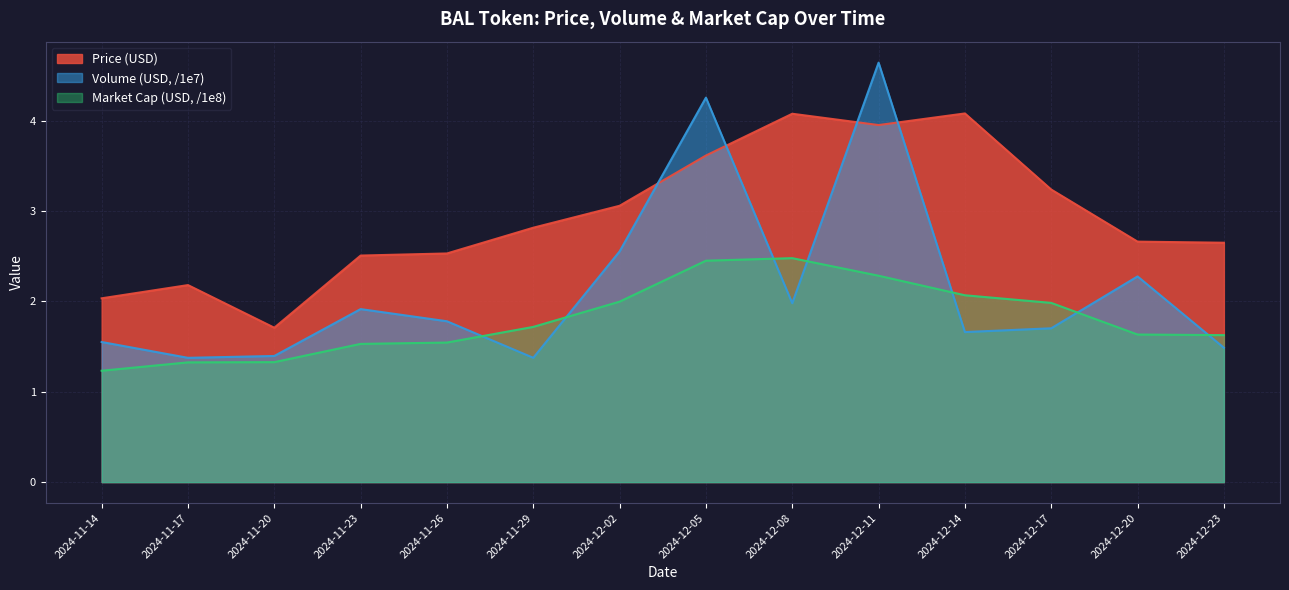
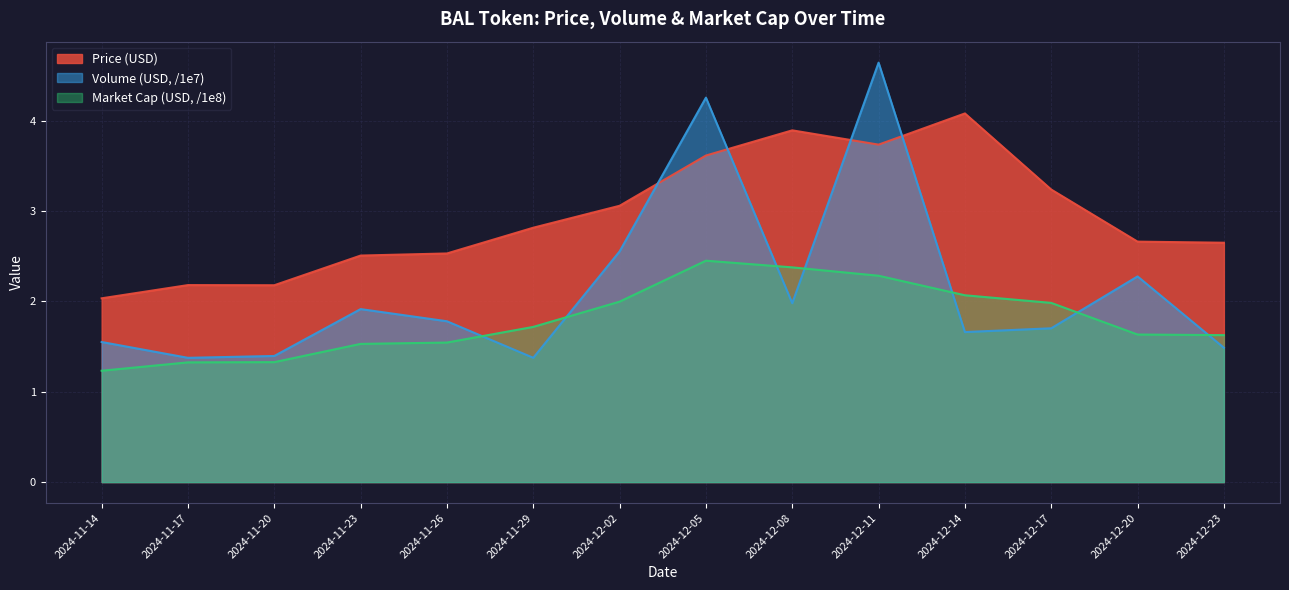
Price (USD), 2024-11-20: 1.7 -> 2.2
Price (USD), 2024-12-08: 4.1 -> 3.9
Market Cap (USD, /1e8), 2024-12-08: 2.5 -> 2.4
Price (USD), 2024-12-11: 4.0 -> 3.7
